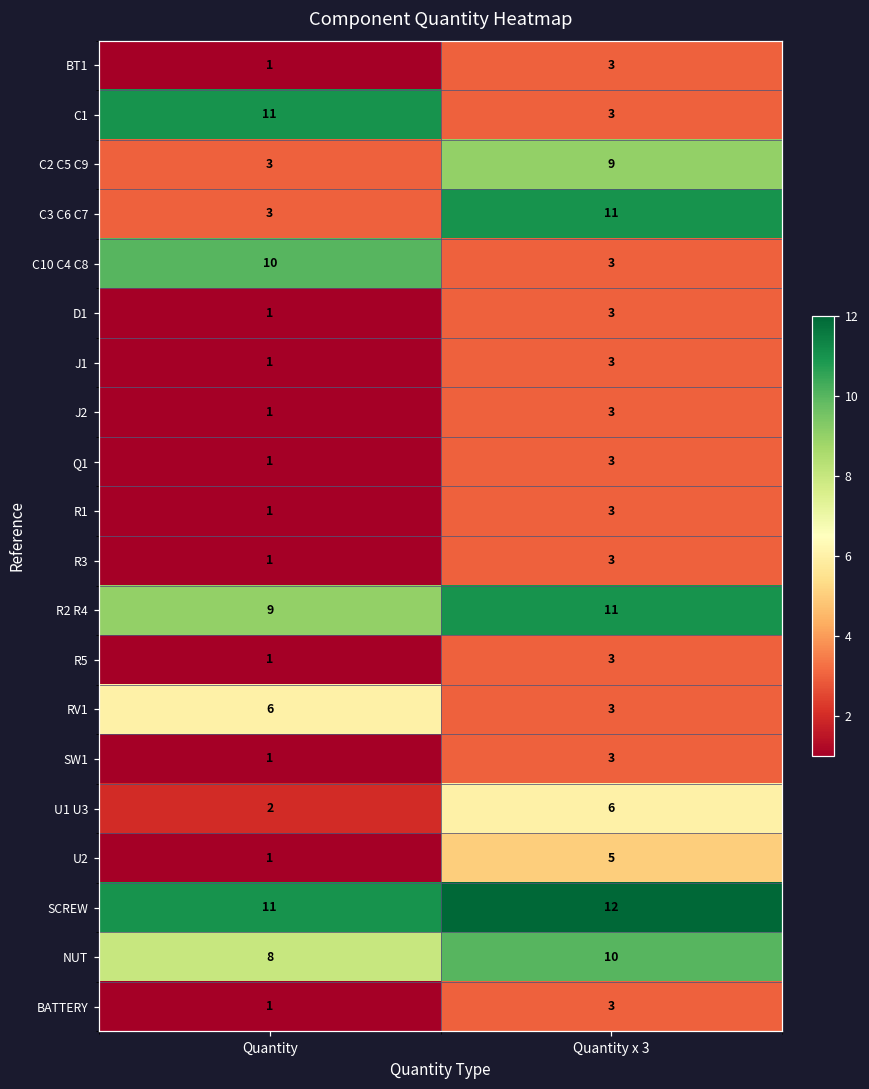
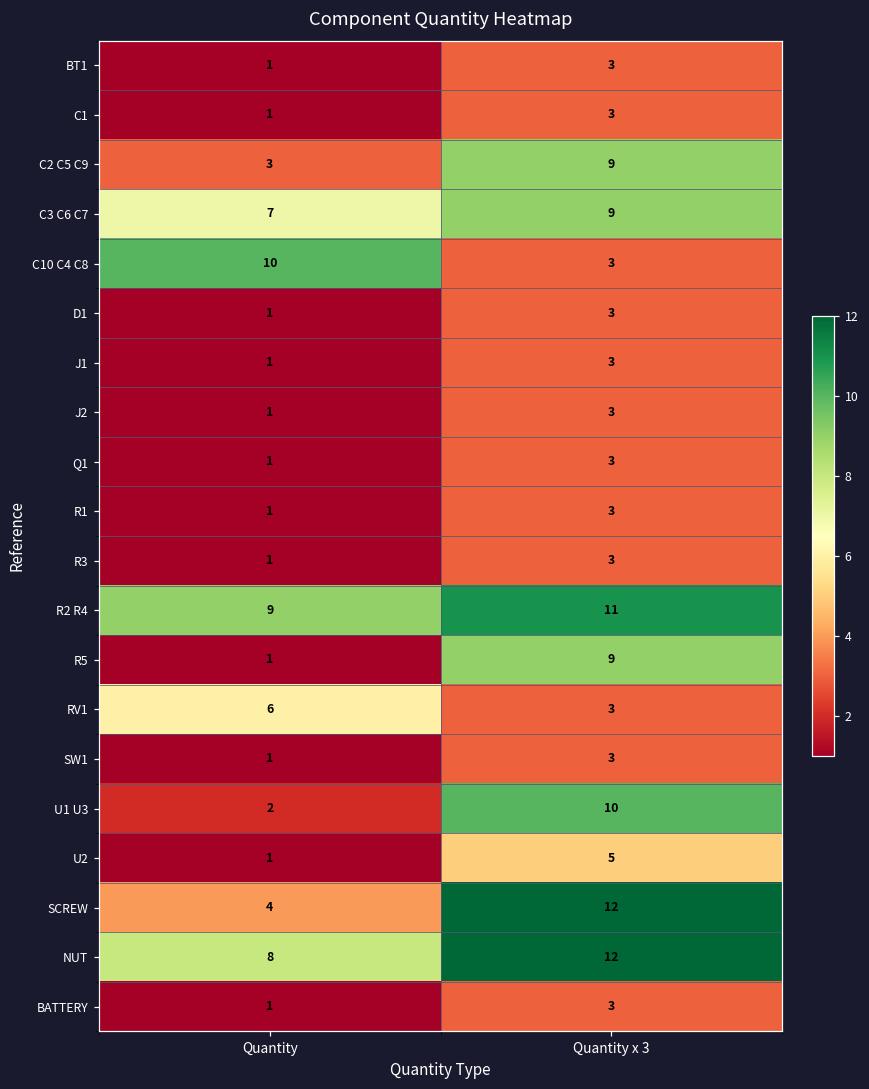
C1, Quantity: 11 -> 1
C3 C6 C7, Quantity: 3 -> 7
C3 C6 C7, Quantity x 3: 11 -> 9
R5, Quantity x 3: 3 -> 9
U1 U3, Quantity x 3: 6 -> 10
SCREW, Quantity: 11 -> 4
NUT, Quantity x 3: 10 -> 12
